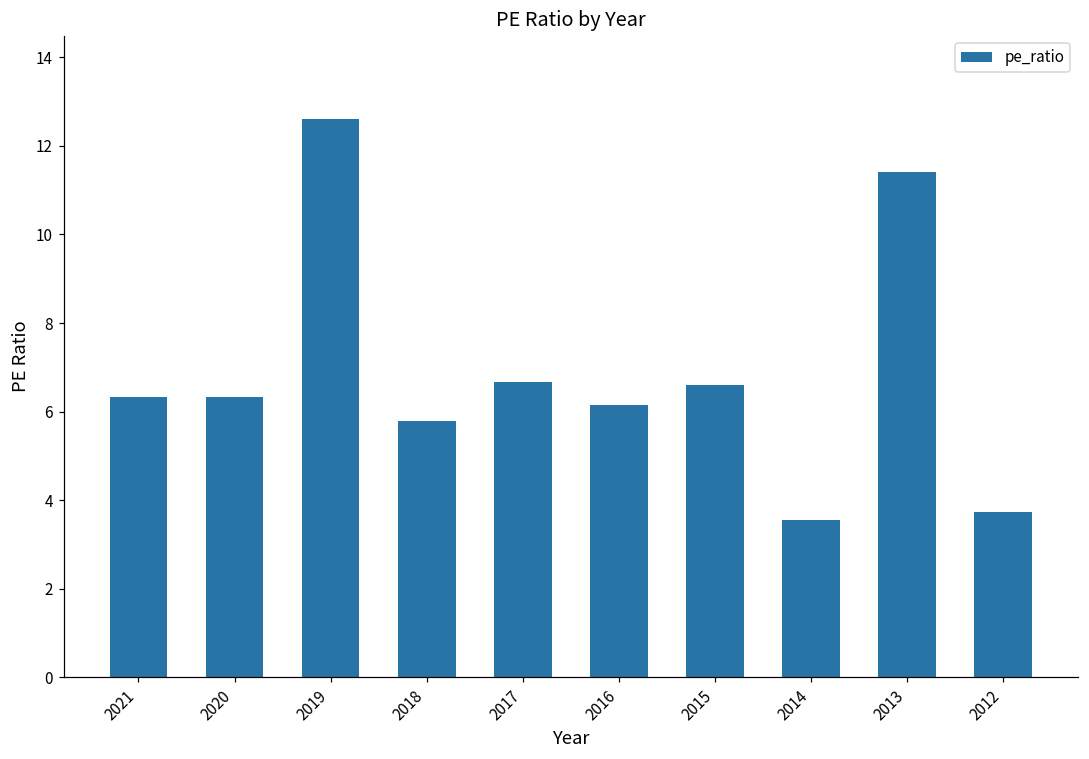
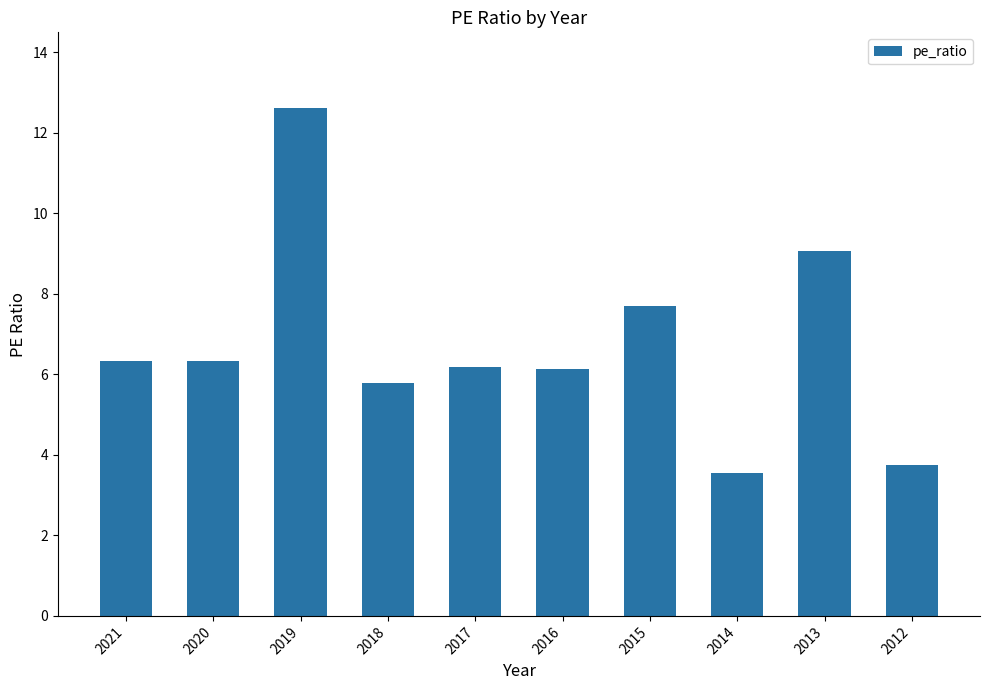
2017: 6.7 -> 6.2
2015: 6.6 -> 7.7
2013: 11.4 -> 9.1
